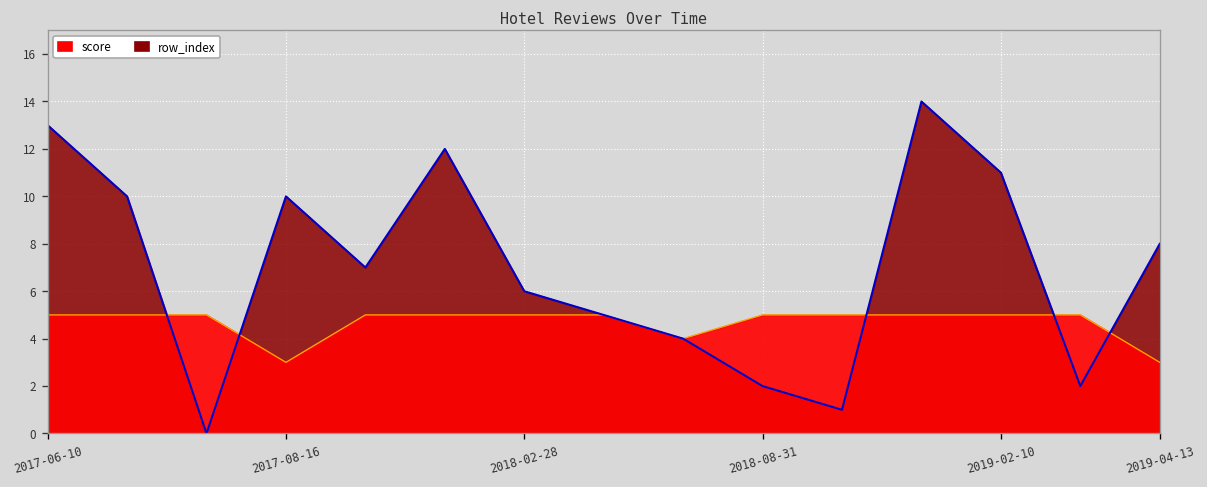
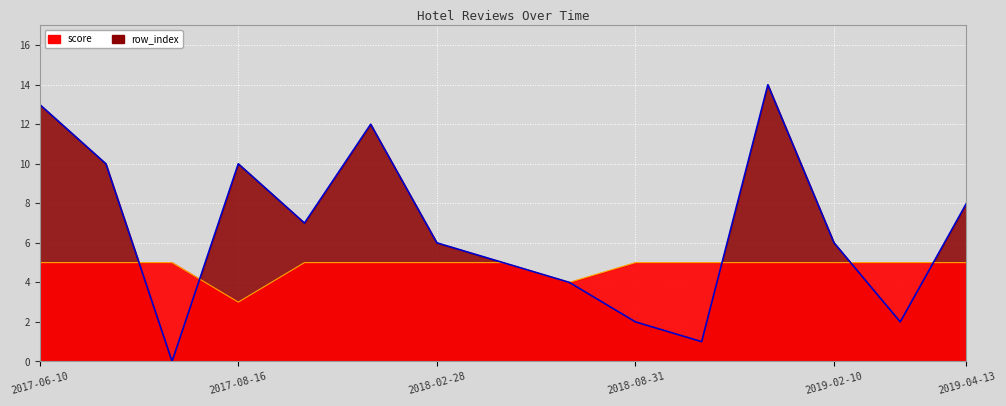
row_index, 2019-02-10: 11 -> 6
score, 2019-04-13: 3 -> 5
